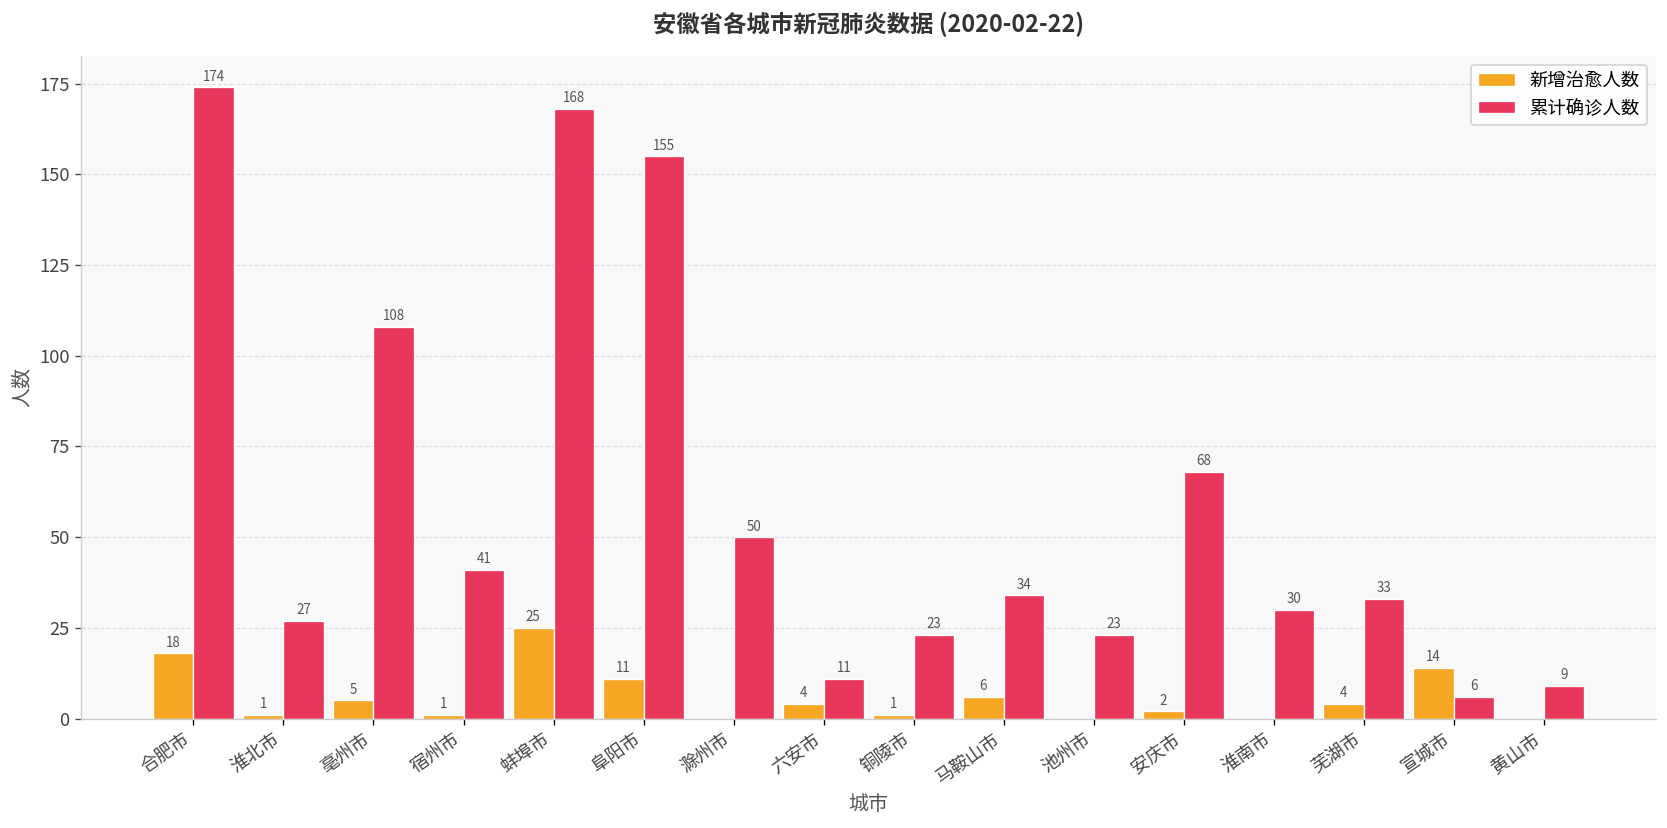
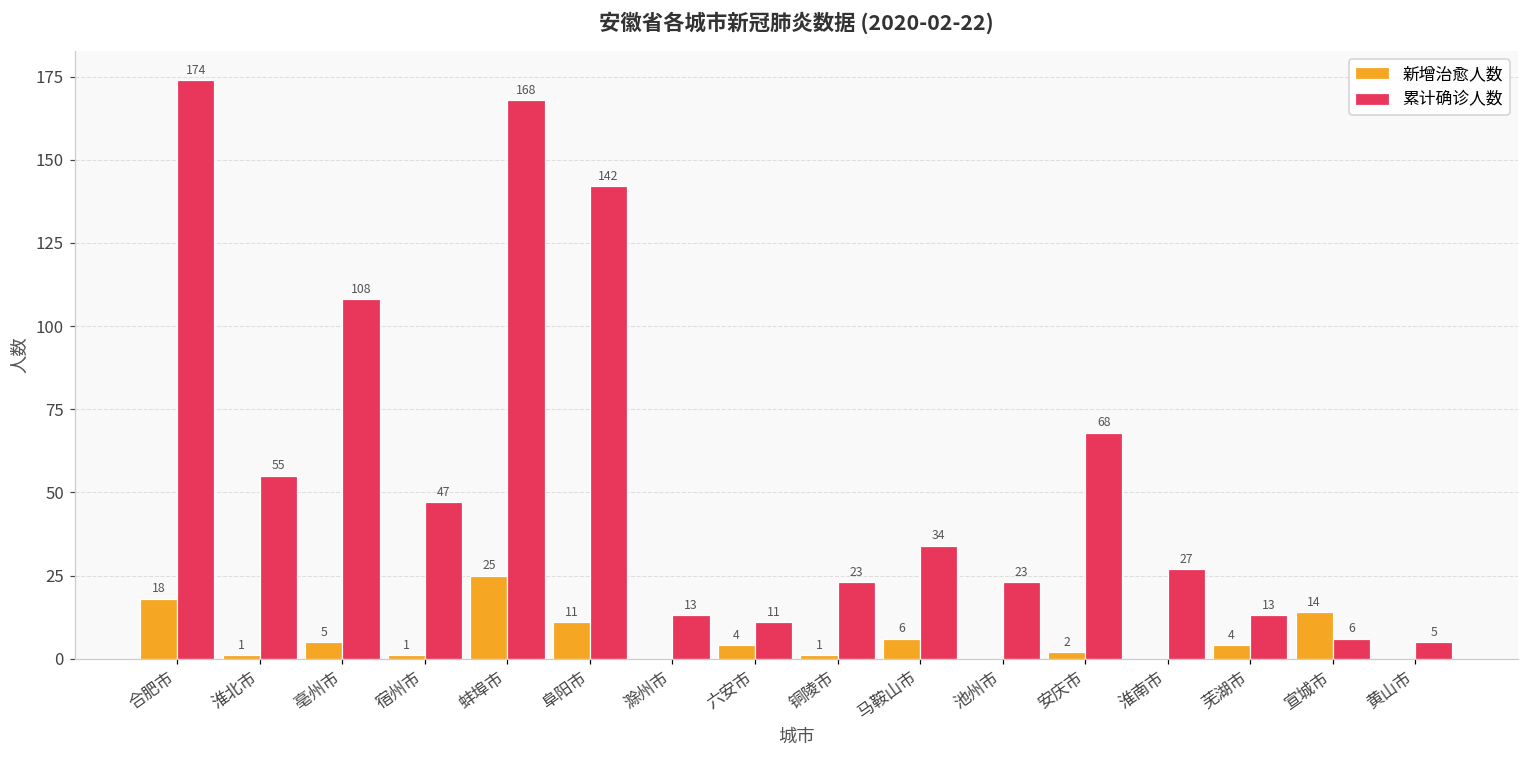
累计确诊人数, 淮北市: 27 -> 55
累计确诊人数, 宿州市: 41 -> 47
累计确诊人数, 阜阳市: 155 -> 142
累计确诊人数, 滁州市: 50 -> 13
累计确诊人数, 淮南市: 30 -> 27
累计确诊人数, 芜湖市: 33 -> 13
累计确诊人数, 黄山市: 9 -> 5
